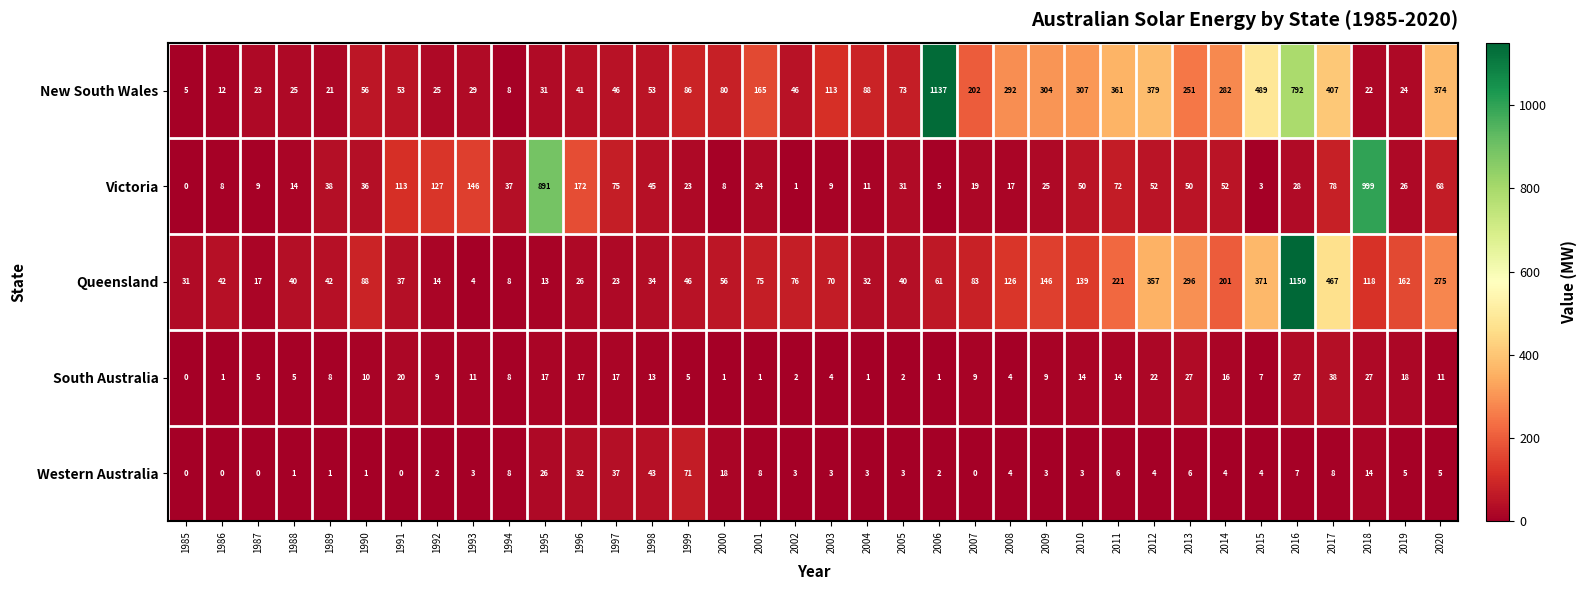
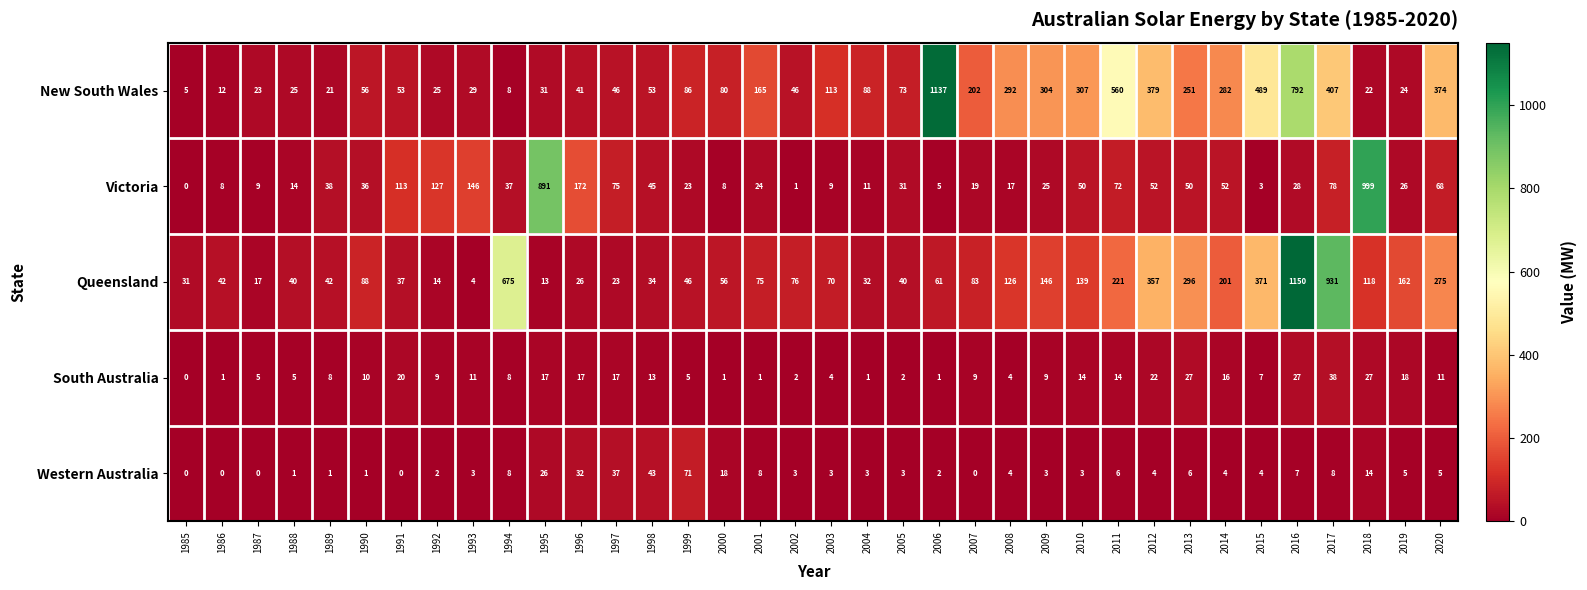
New South Wales, 2011: 361 -> 560
Queensland, 1994: 8 -> 675
Queensland, 2017: 467 -> 931
